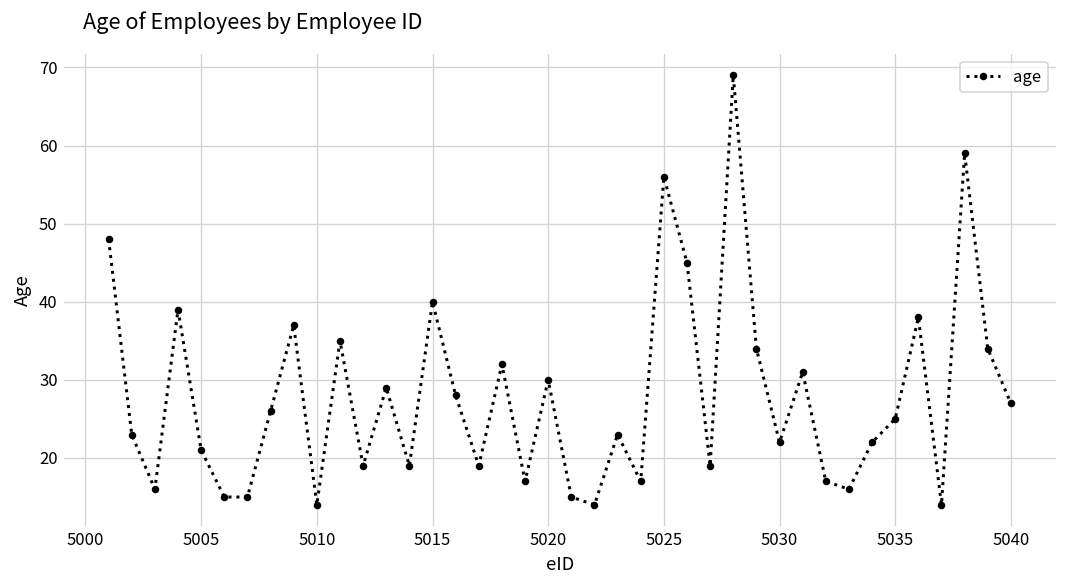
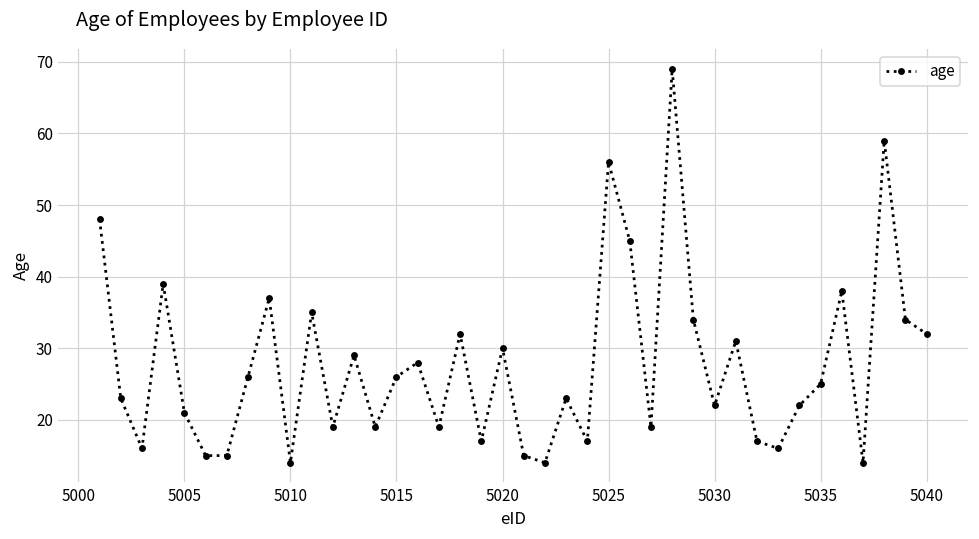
5015: 40 -> 26
5040: 27 -> 32
